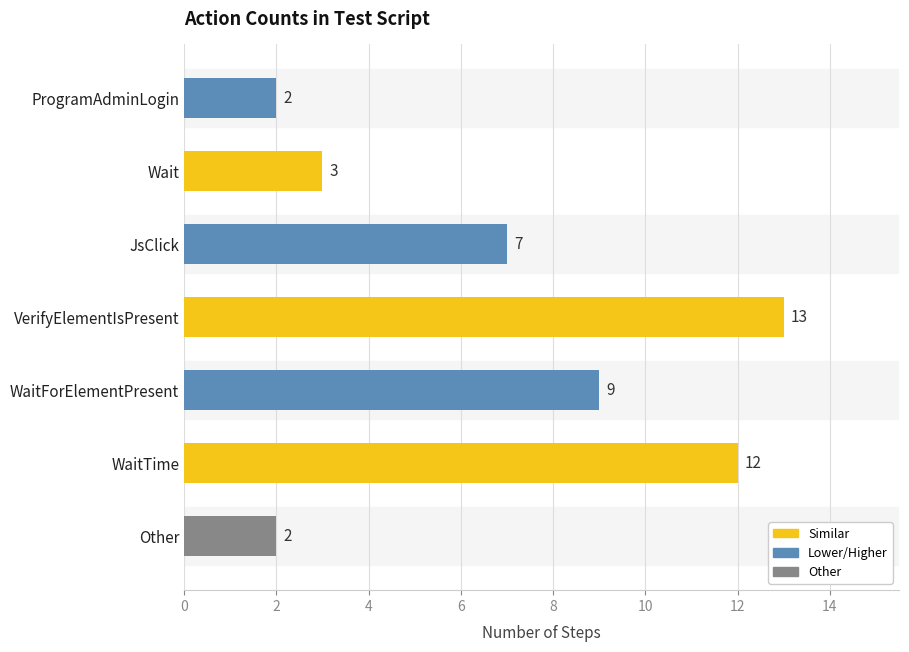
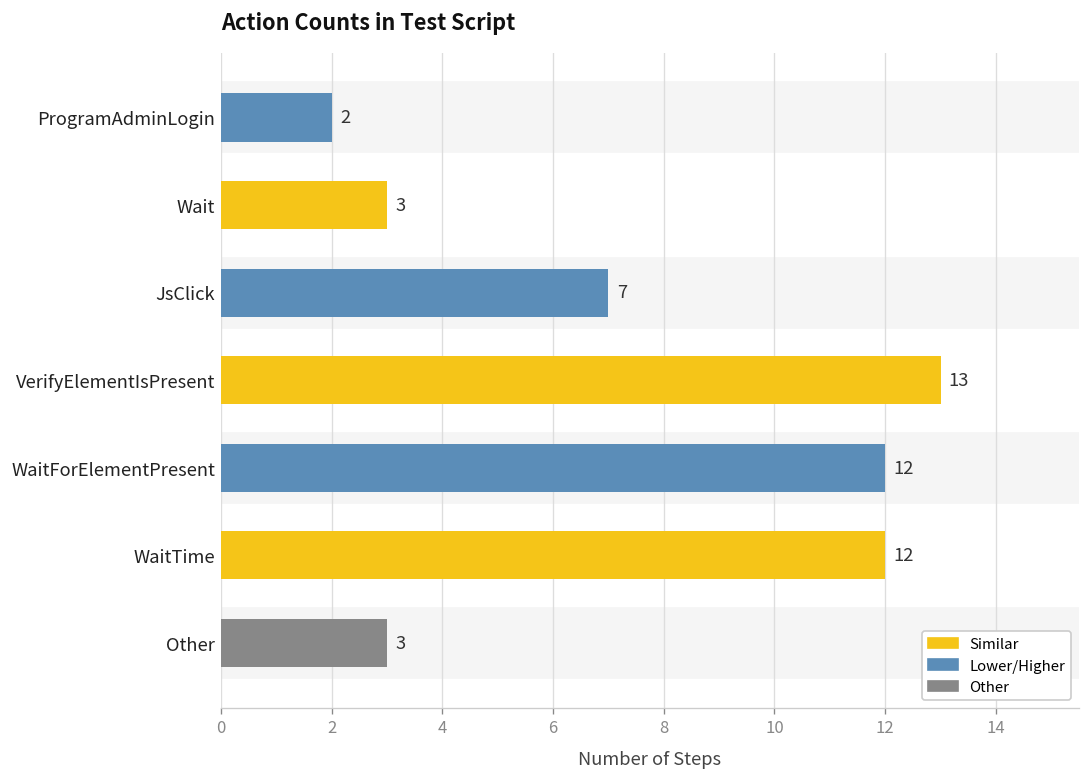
WaitForElementPresent: 9 -> 12
Other: 2 -> 3
